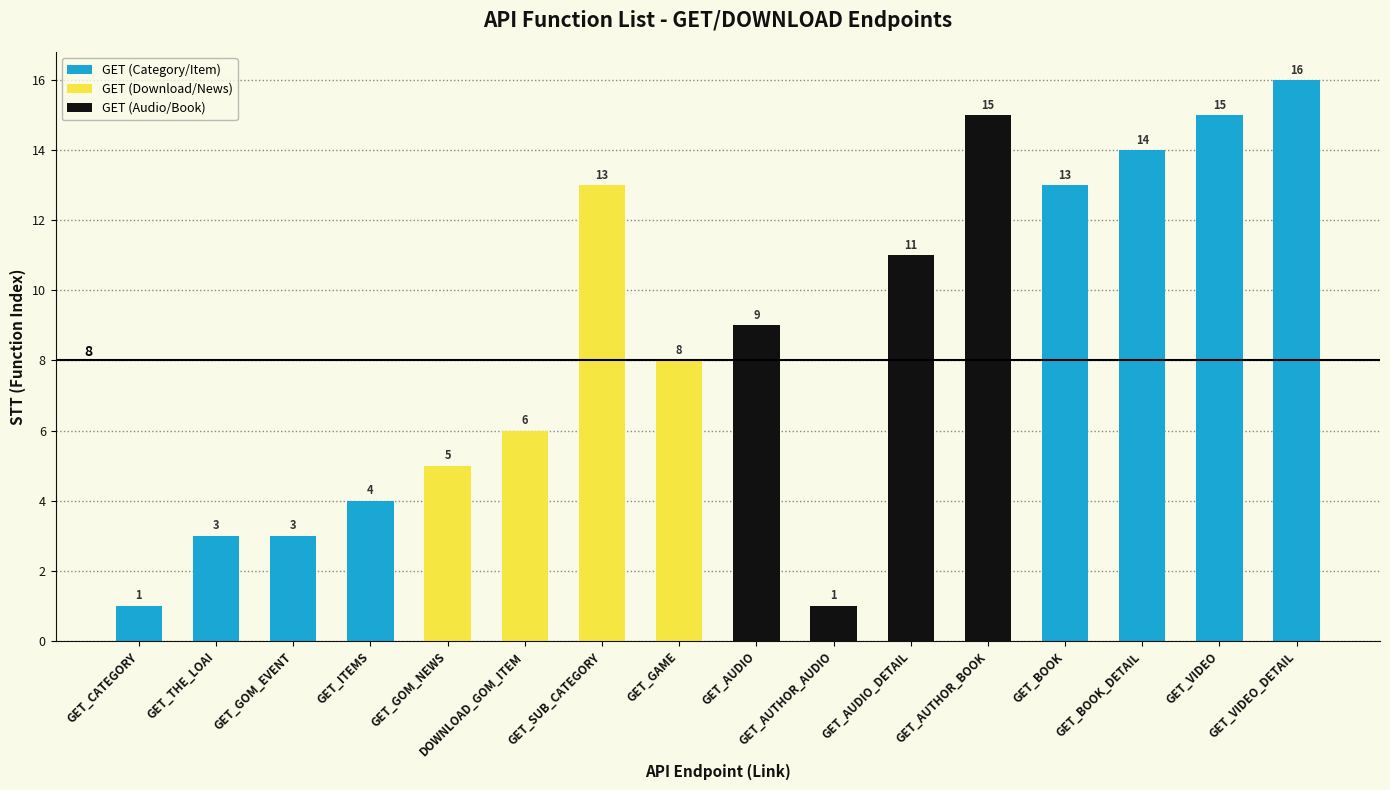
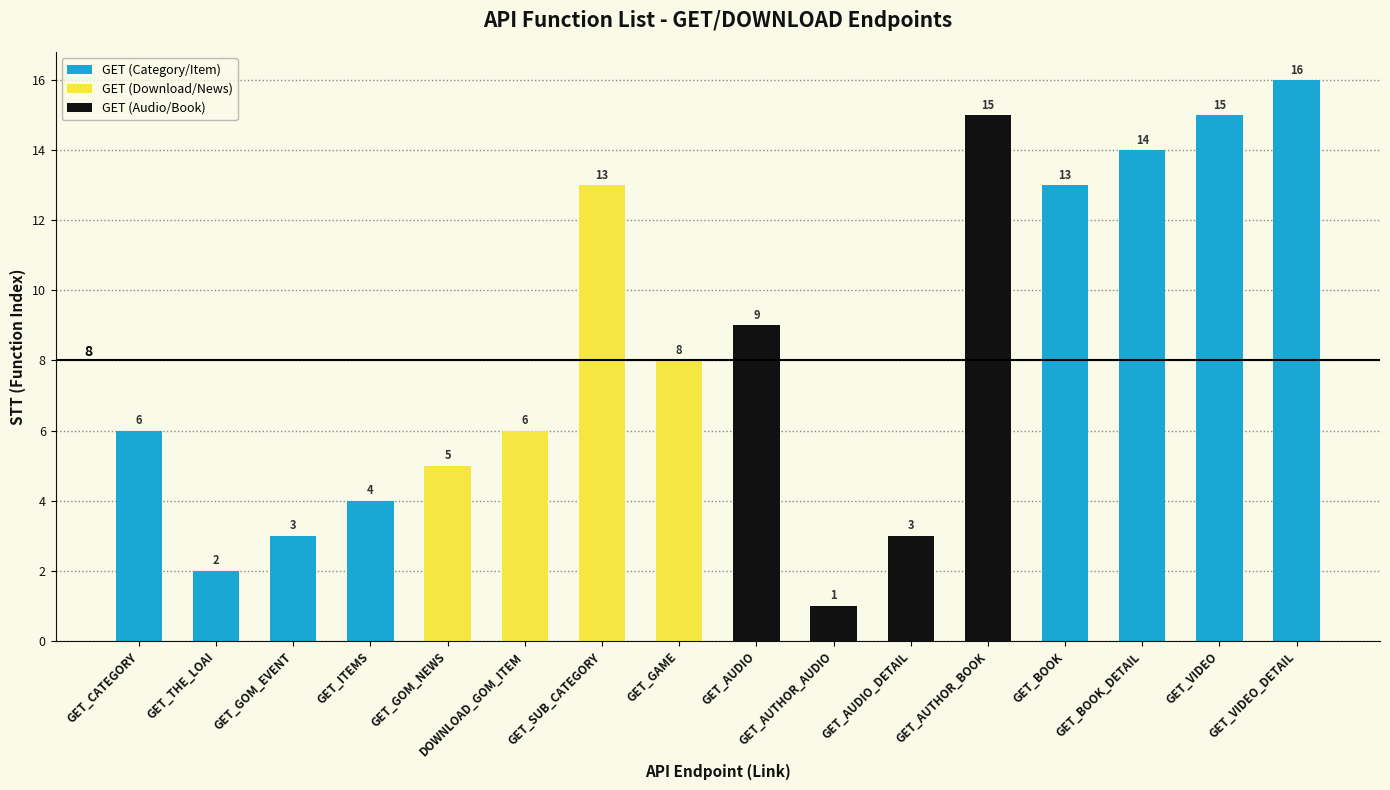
GET_CATEGORY: 1 -> 6
GET_THE_LOAI: 3 -> 2
GET_AUDIO_DETAIL: 11 -> 3
